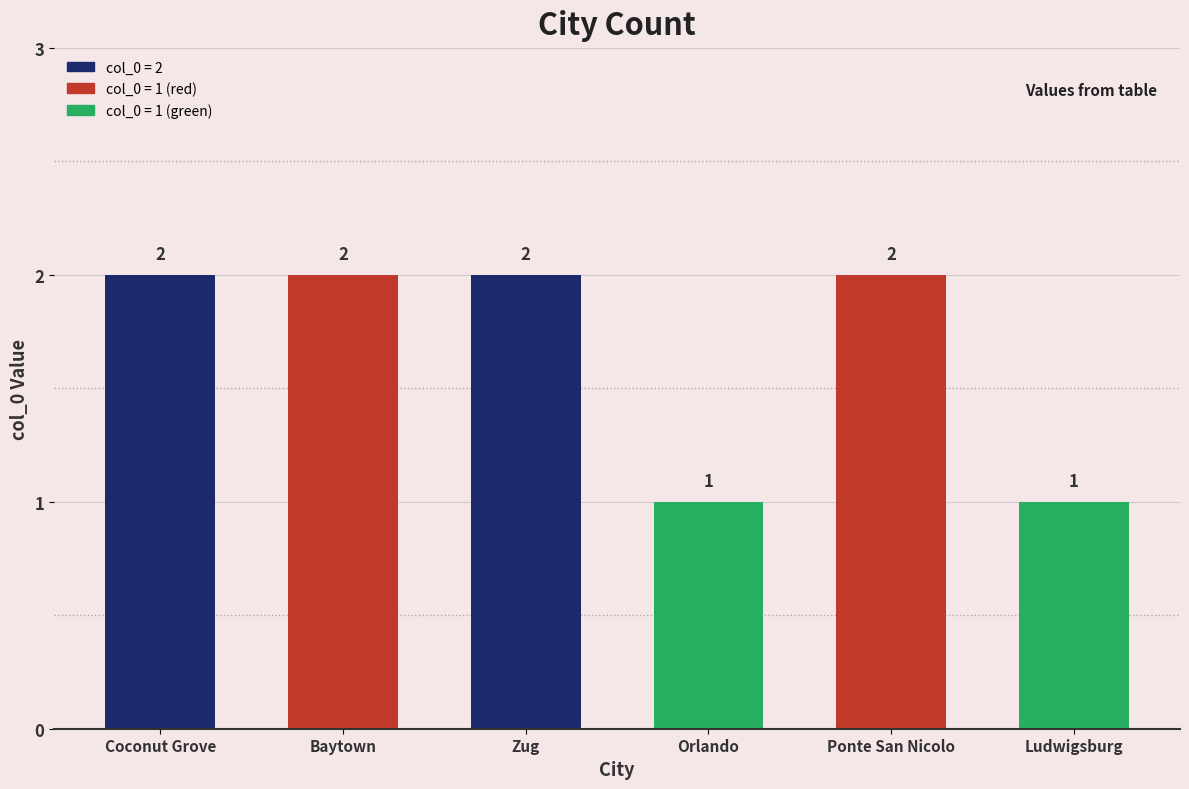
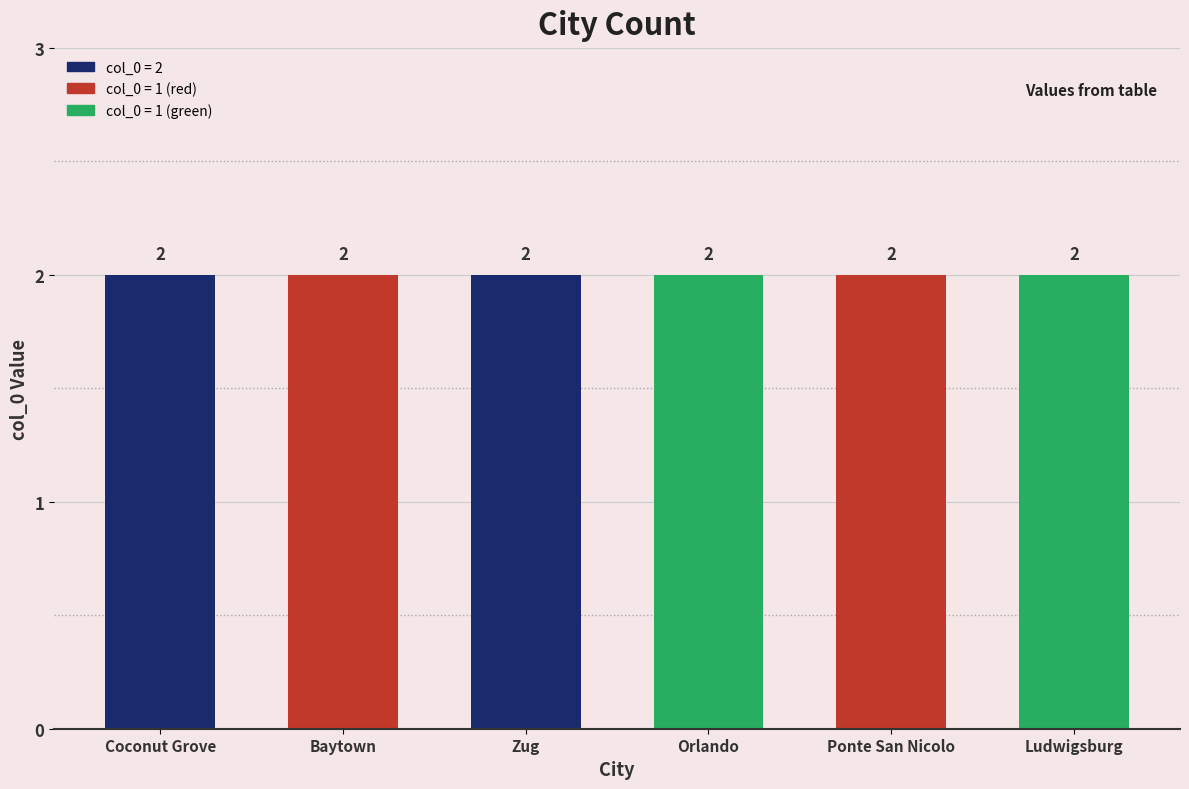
Orlando: 1 -> 2
Ludwigsburg: 1 -> 2
